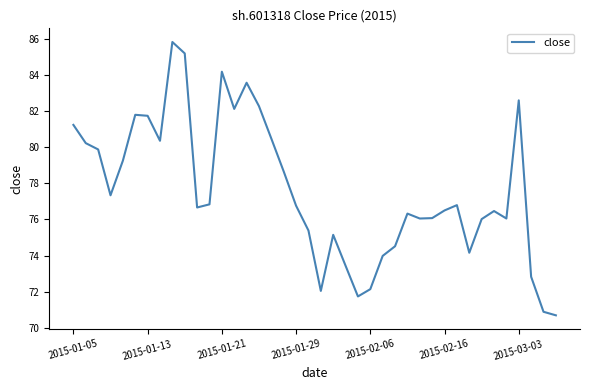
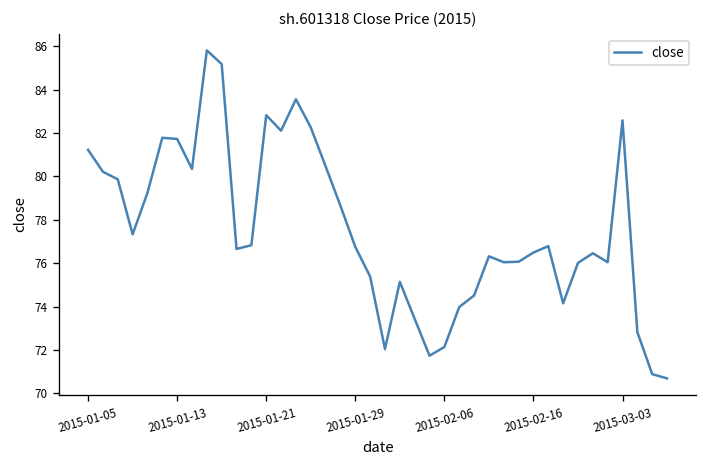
2015-01-21: 84.2 -> 82.8
